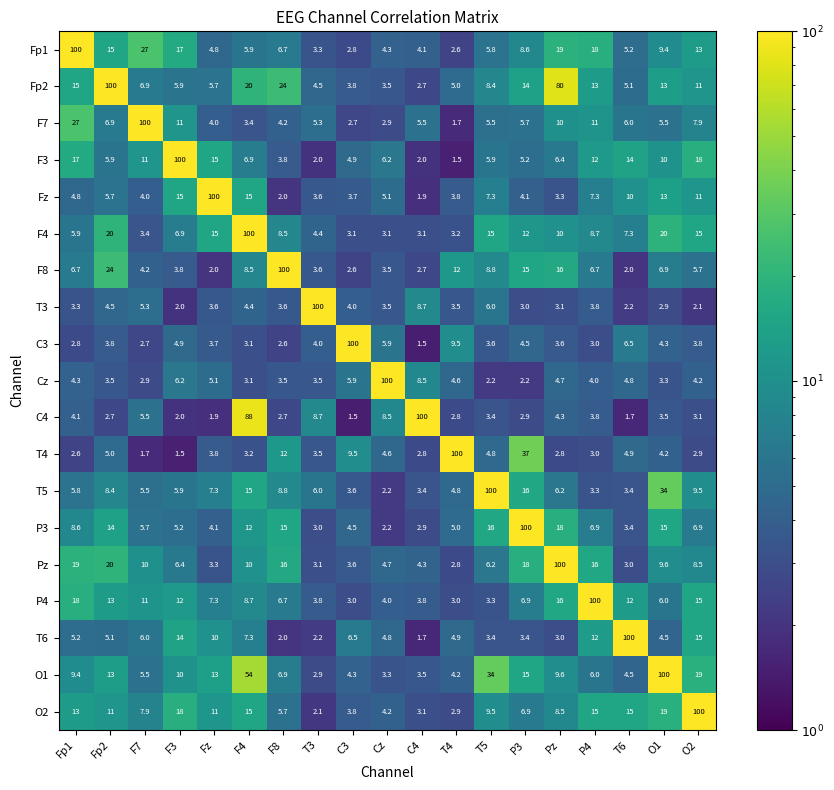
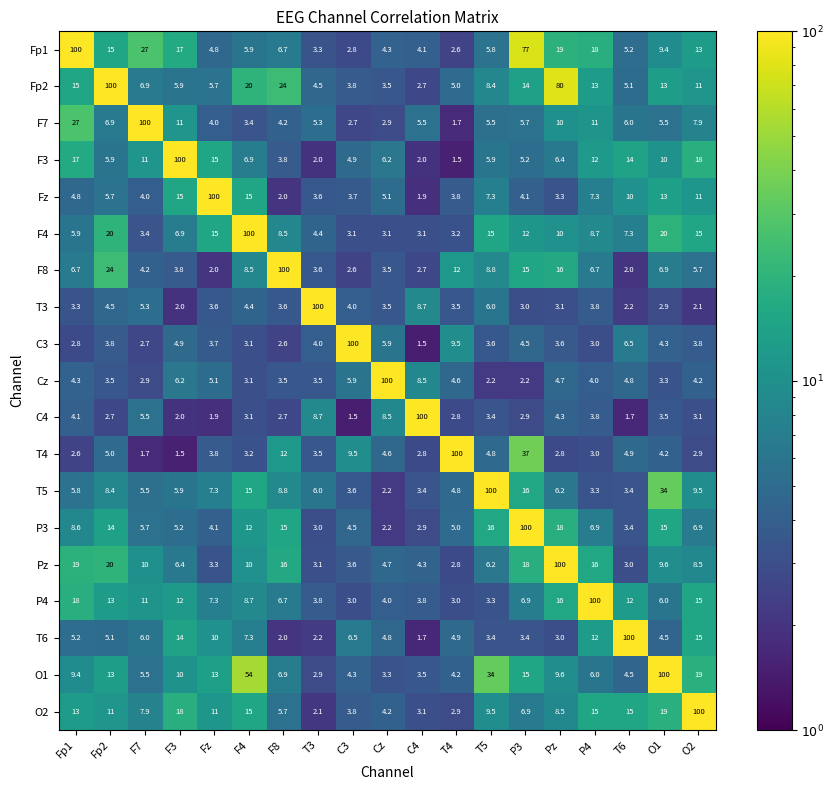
Fp1, P3: 8.6 -> 77
C4, F4: 88 -> 3.1
